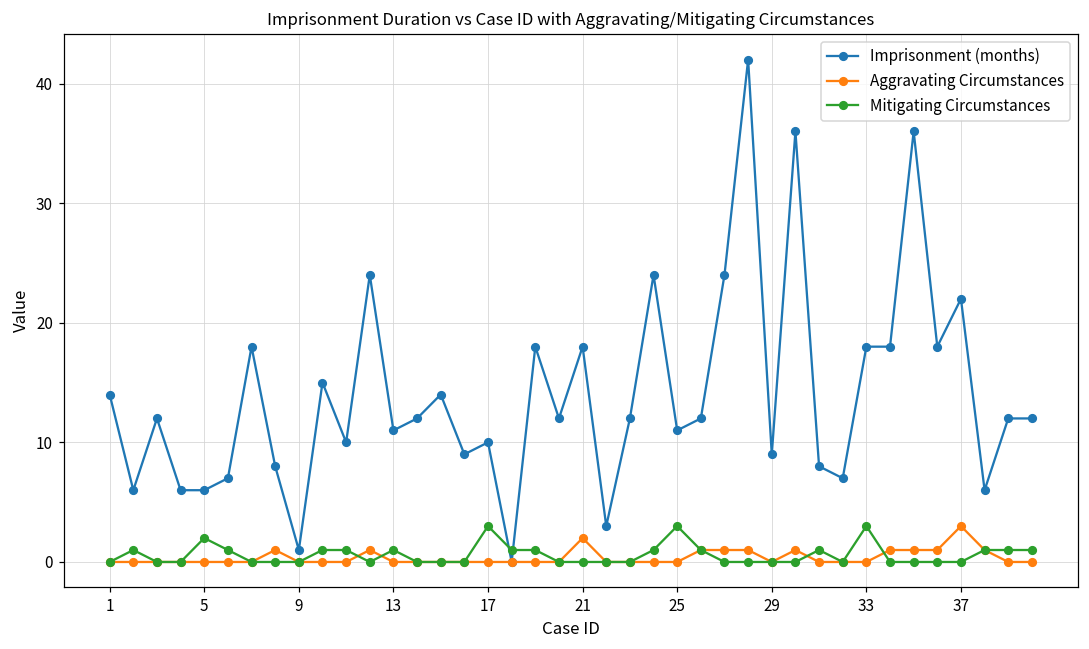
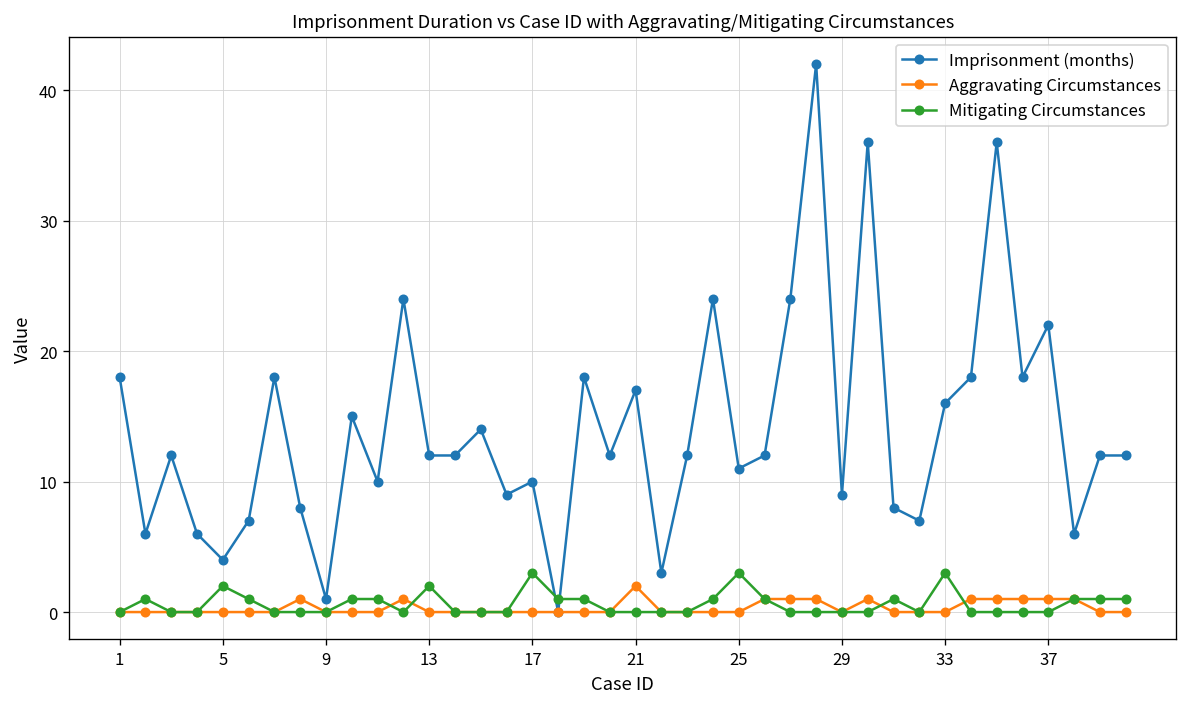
Imprisonment (months), 1: 14 -> 18
Imprisonment (months), 5: 6 -> 4
Imprisonment (months), 13: 11 -> 12
Mitigating Circumstances, 13: 1 -> 2
Imprisonment (months), 21: 18 -> 17
Imprisonment (months), 33: 18 -> 16
Aggravating Circumstances, 37: 3 -> 1
